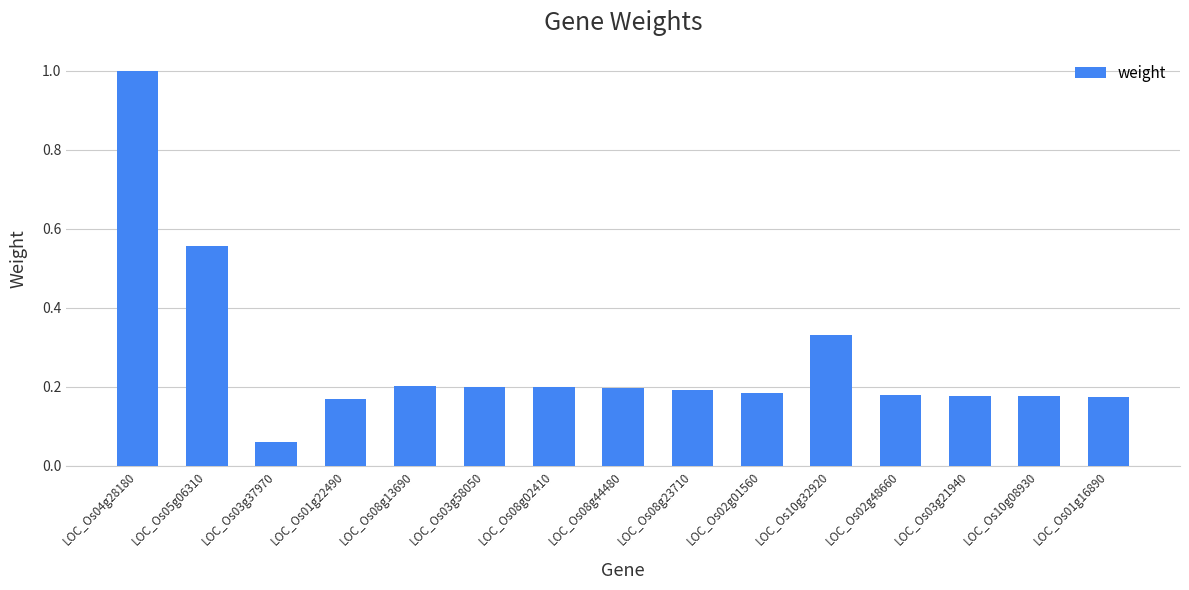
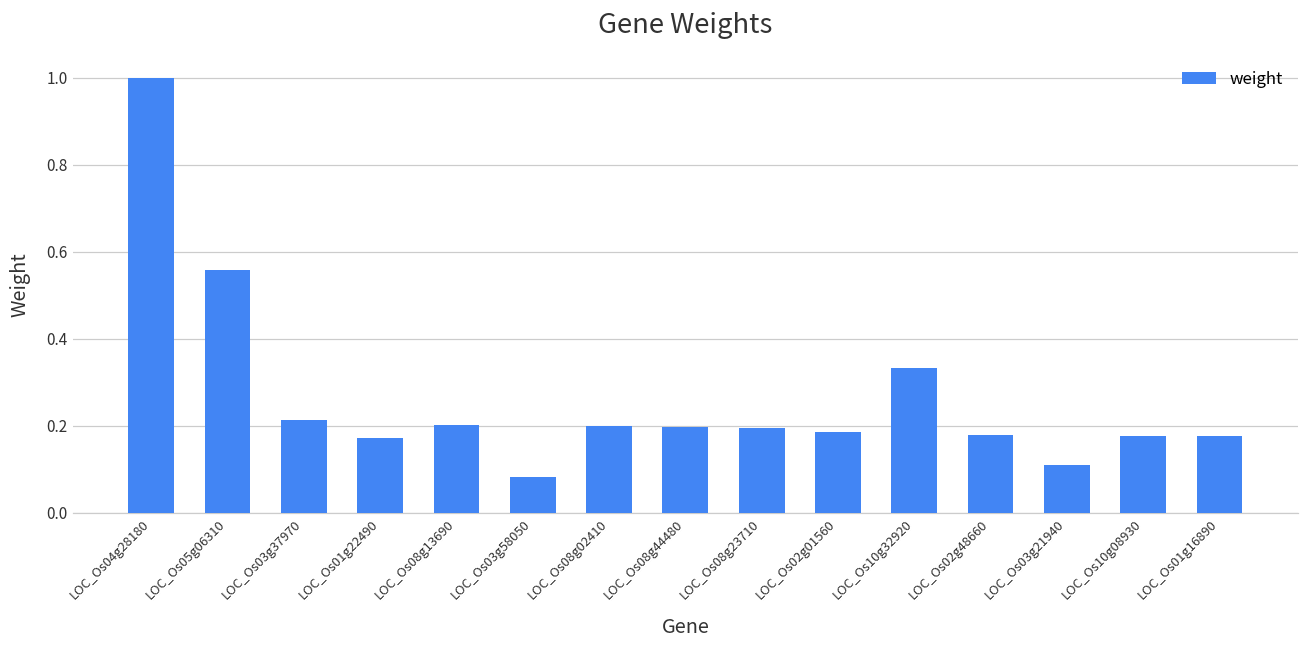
LOC_Os03g37970: 0.06 -> 0.21
LOC_Os03g58050: 0.20 -> 0.08
LOC_Os03g21940: 0.18 -> 0.11
